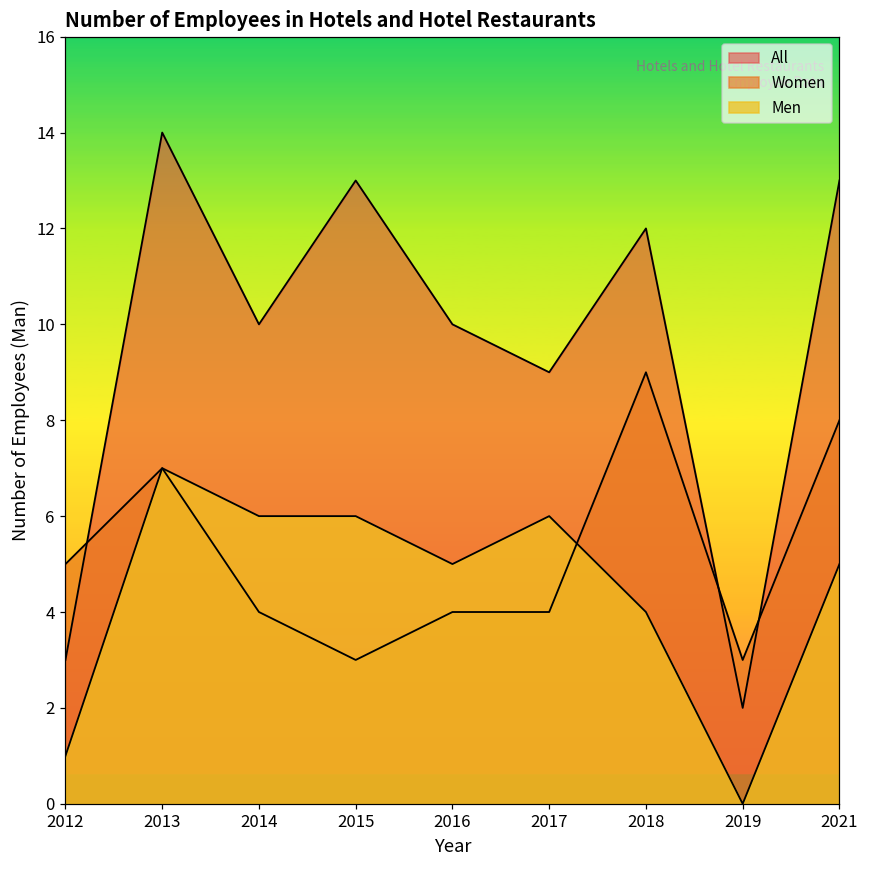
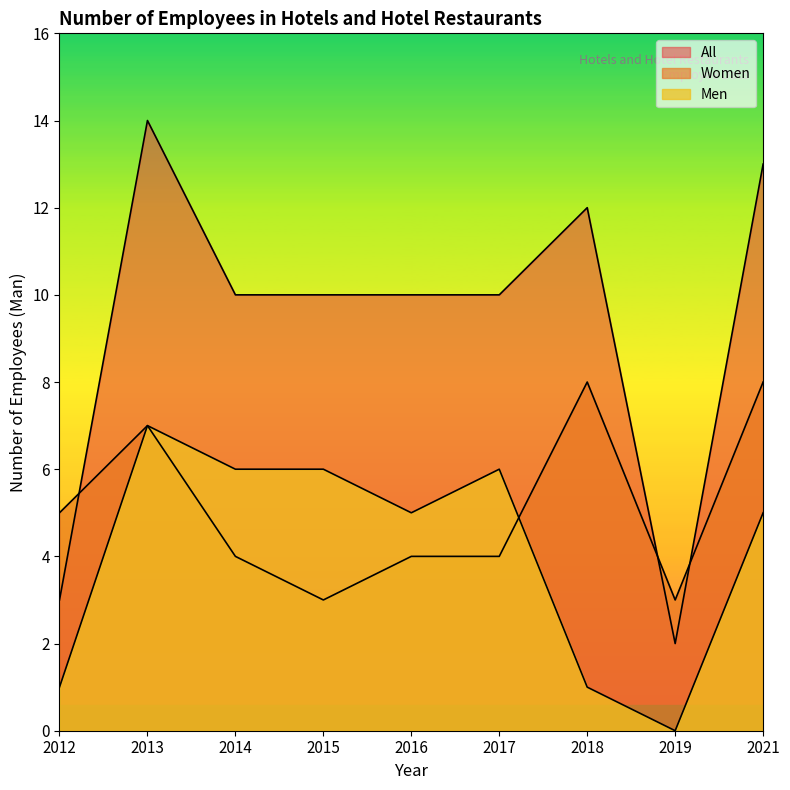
All, 2015: 13 -> 10
All, 2017: 9 -> 10
Women, 2018: 9 -> 8
Men, 2018: 4 -> 1
